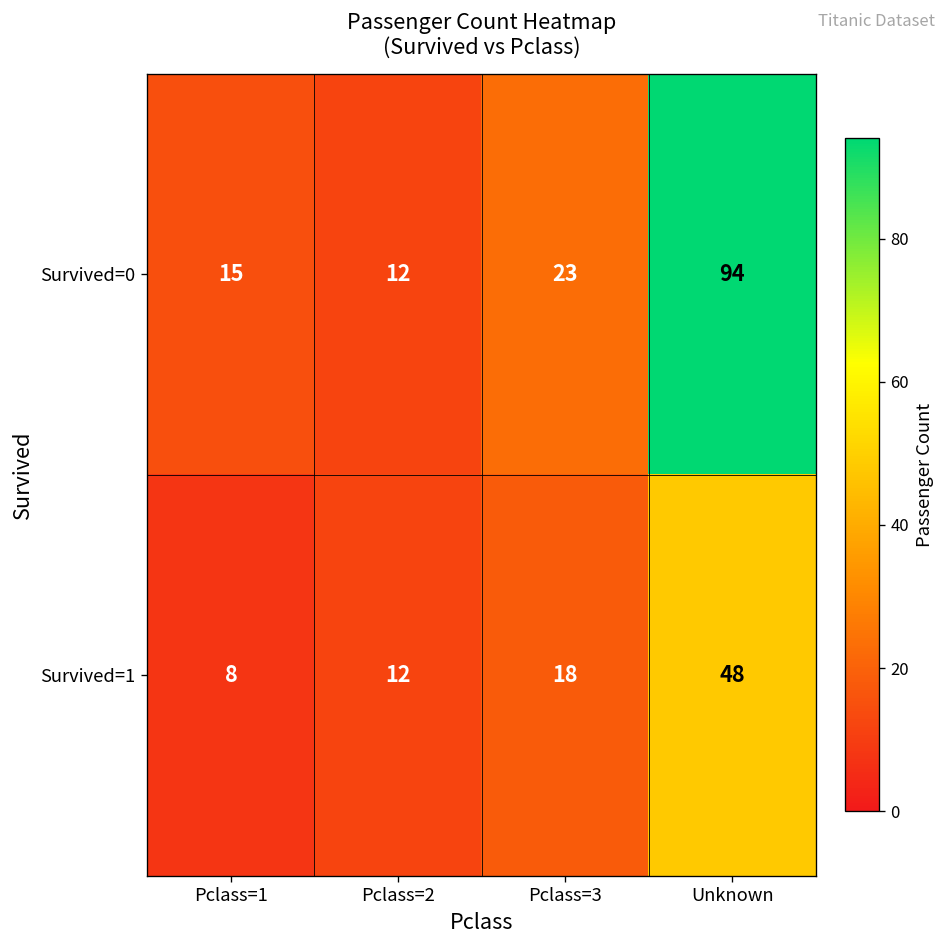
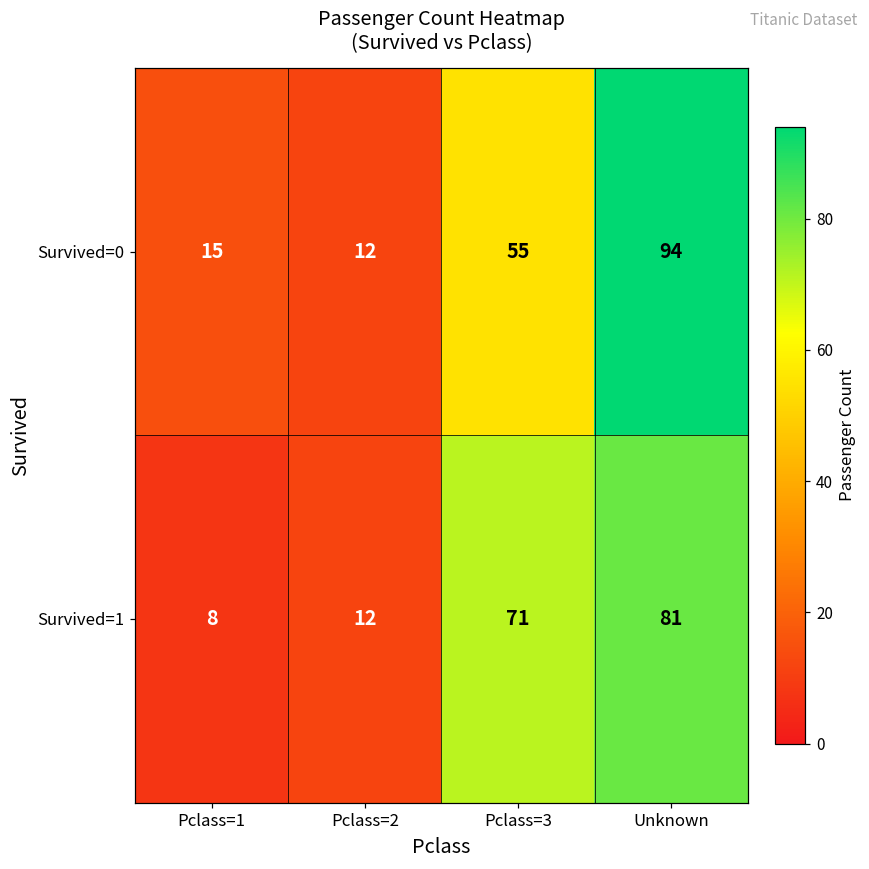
Survived=0, Pclass=3: 23 -> 55
Survived=1, Pclass=3: 18 -> 71
Survived=1, Unknown: 48 -> 81
